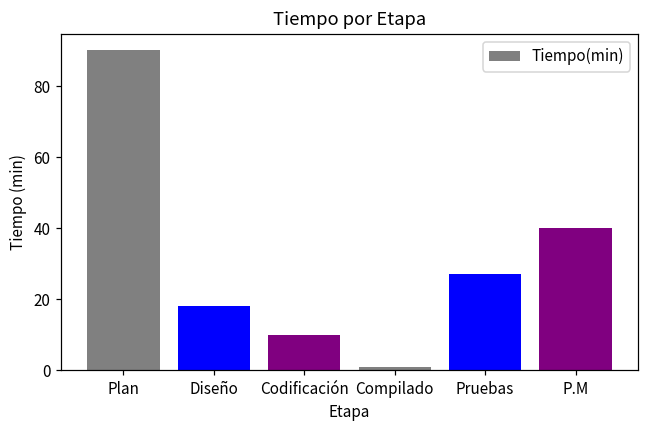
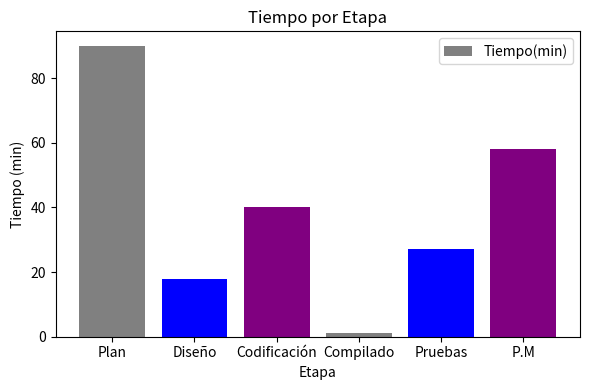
Codificación: 10 -> 40
P.M: 40 -> 58
